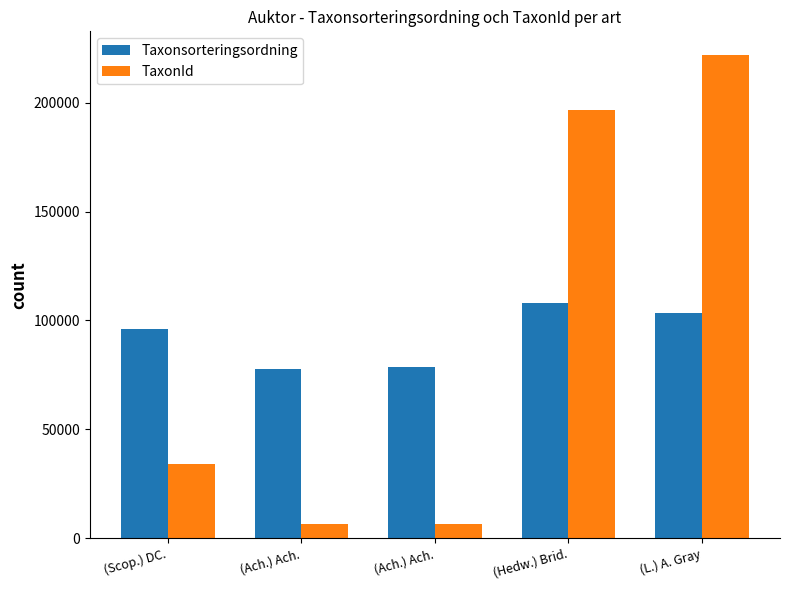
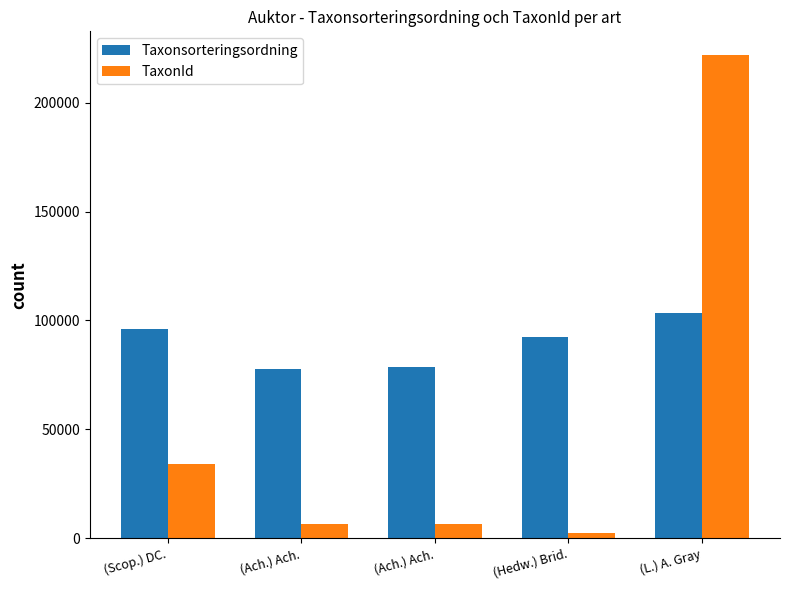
Taxonsorteringsordning, (Hedw.) Brid.: 108000 -> 93000
TaxonId, (Hedw.) Brid.: 196000 -> 2000
